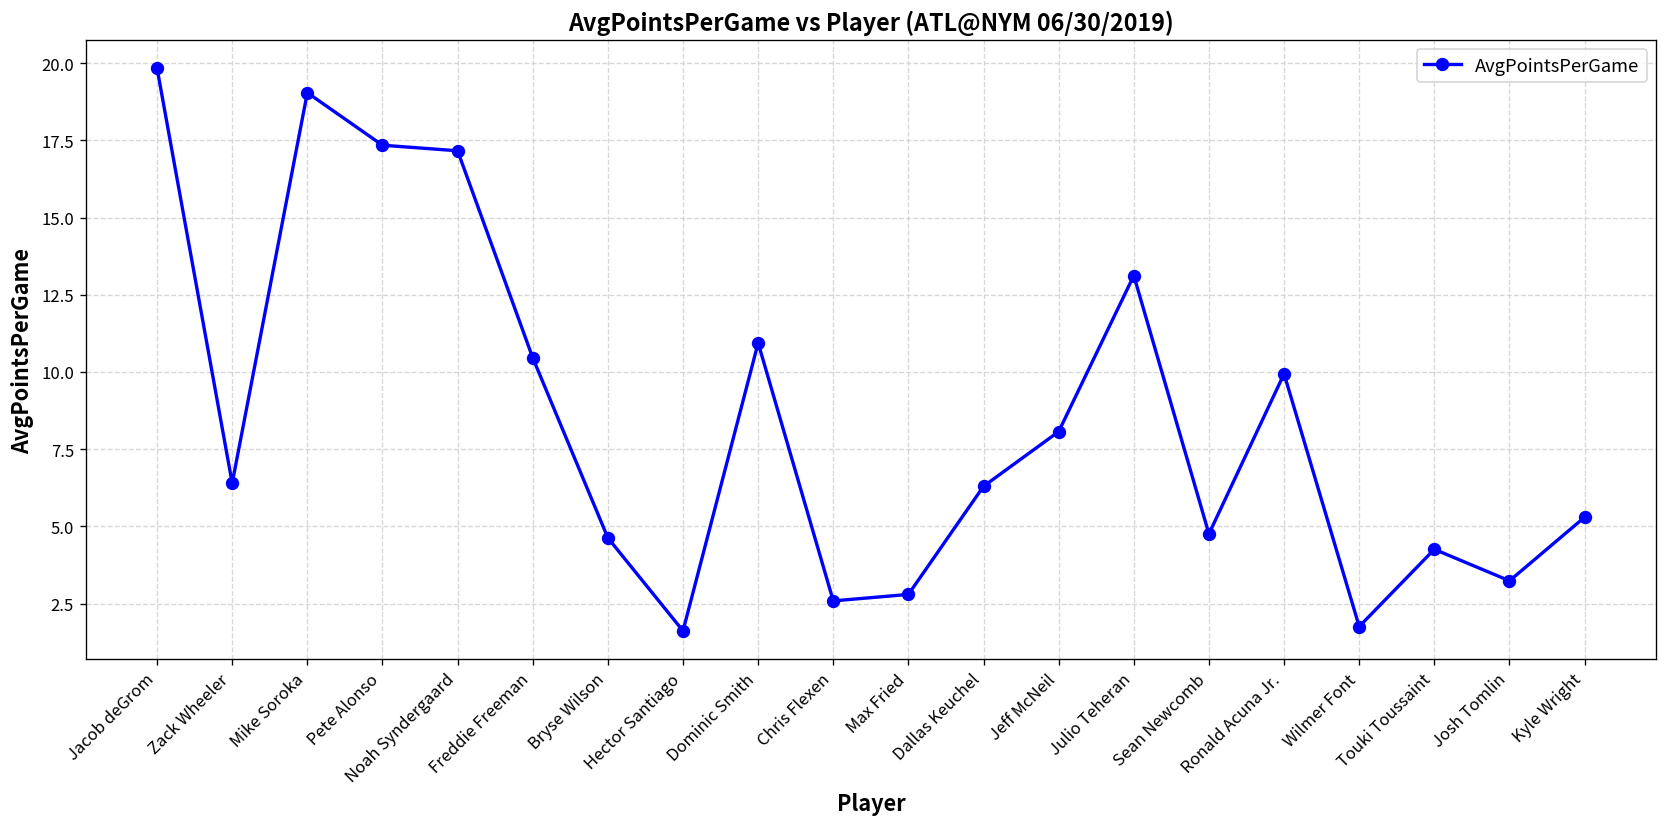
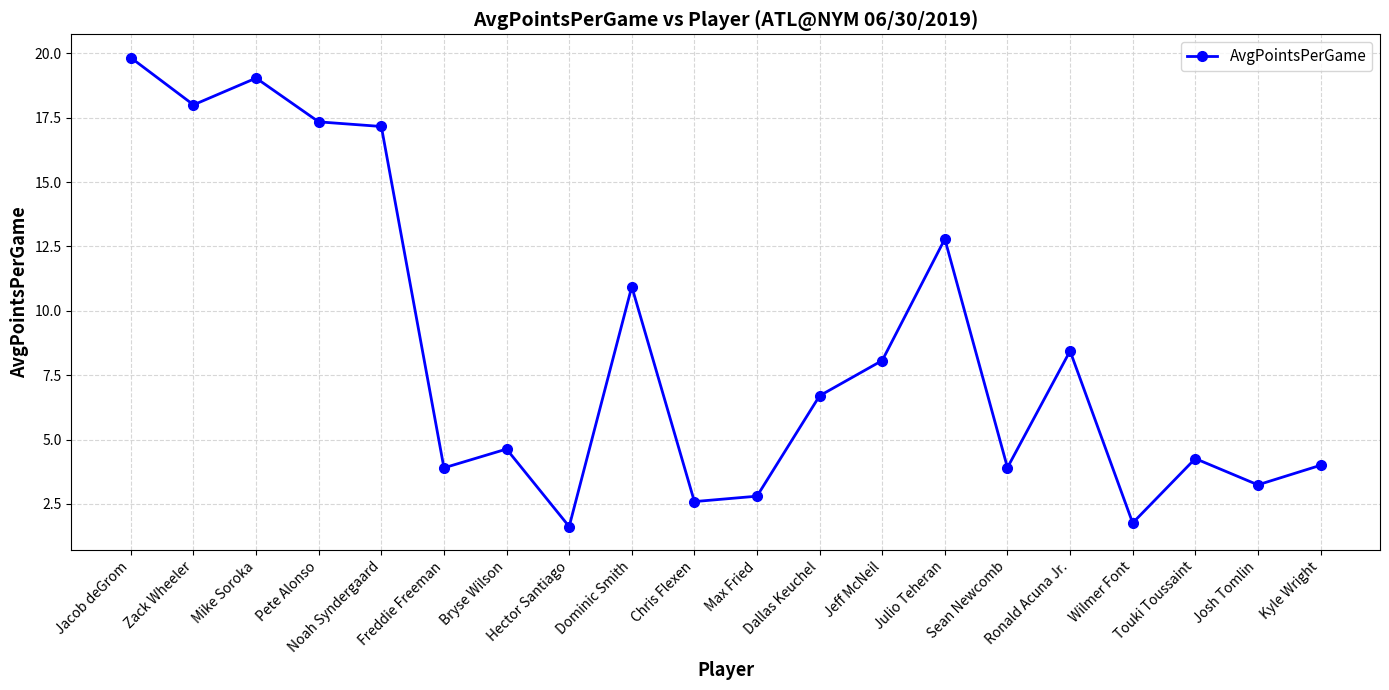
Zack Wheeler: 6.4 -> 18.0
Freddie Freeman: 10.5 -> 3.9
Dallas Keuchel: 6.3 -> 6.7
Julio Teheran: 13.1 -> 12.8
Sean Newcomb: 4.8 -> 3.9
Ronald Acuna Jr.: 9.9 -> 8.4
Kyle Wright: 5.3 -> 4.0
